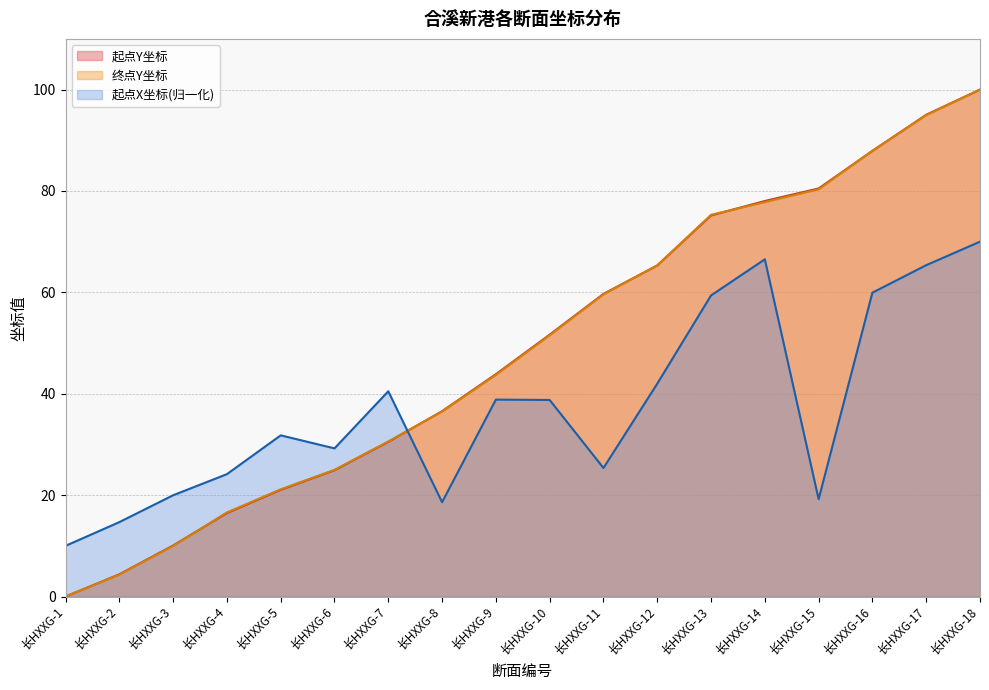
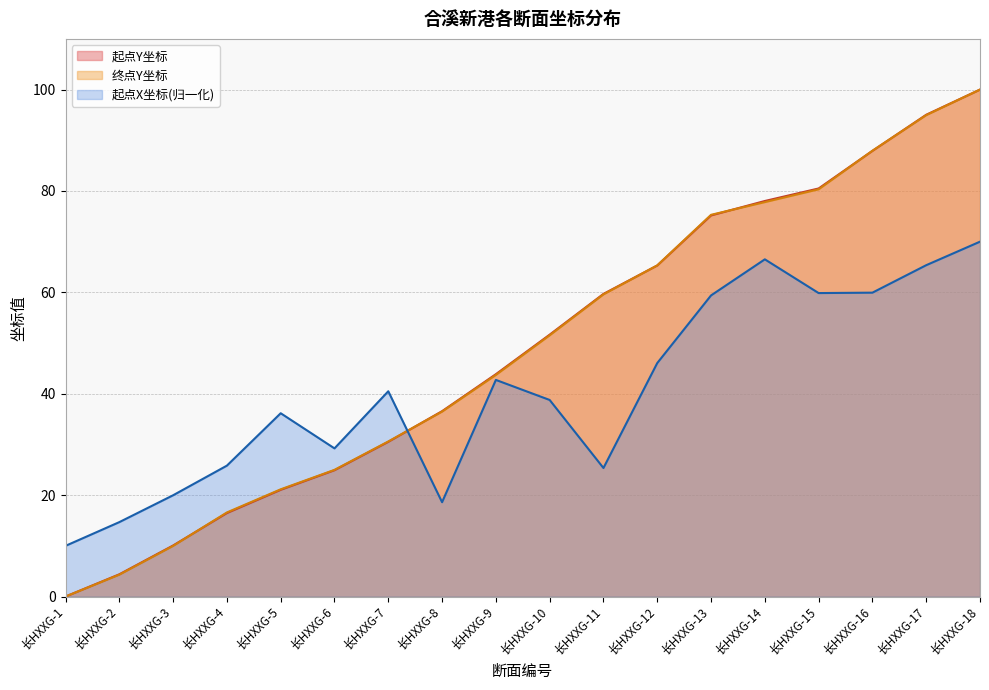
起点X坐标(归一化), 长HXXG-4: 24 -> 26
起点X坐标(归一化), 长HXXG-5: 32 -> 36
起点X坐标(归一化), 长HXXG-9: 39 -> 43
起点X坐标(归一化), 长HXXG-12: 42 -> 46
起点X坐标(归一化), 长HXXG-15: 19 -> 60
